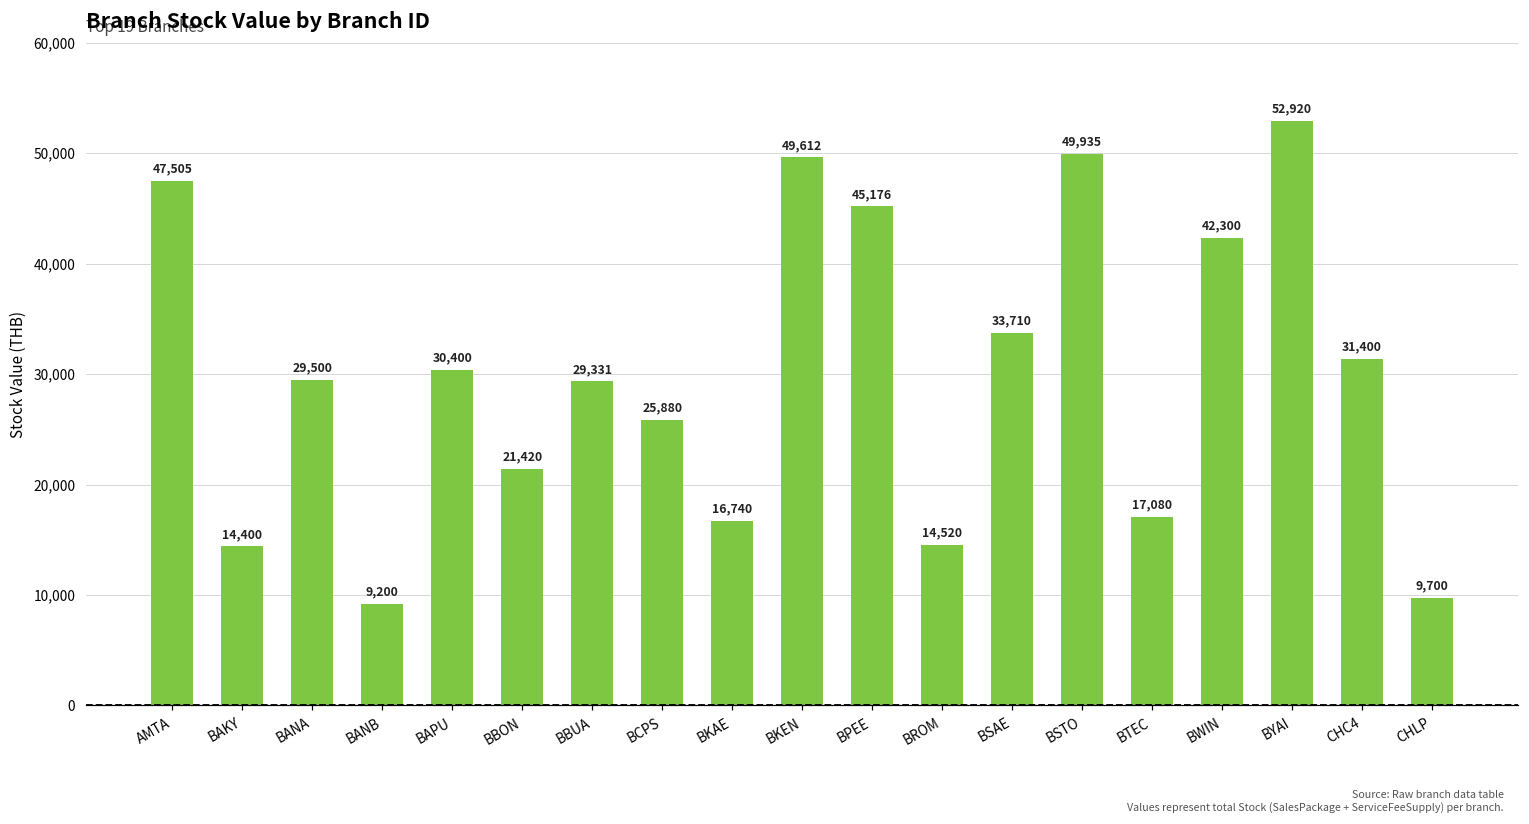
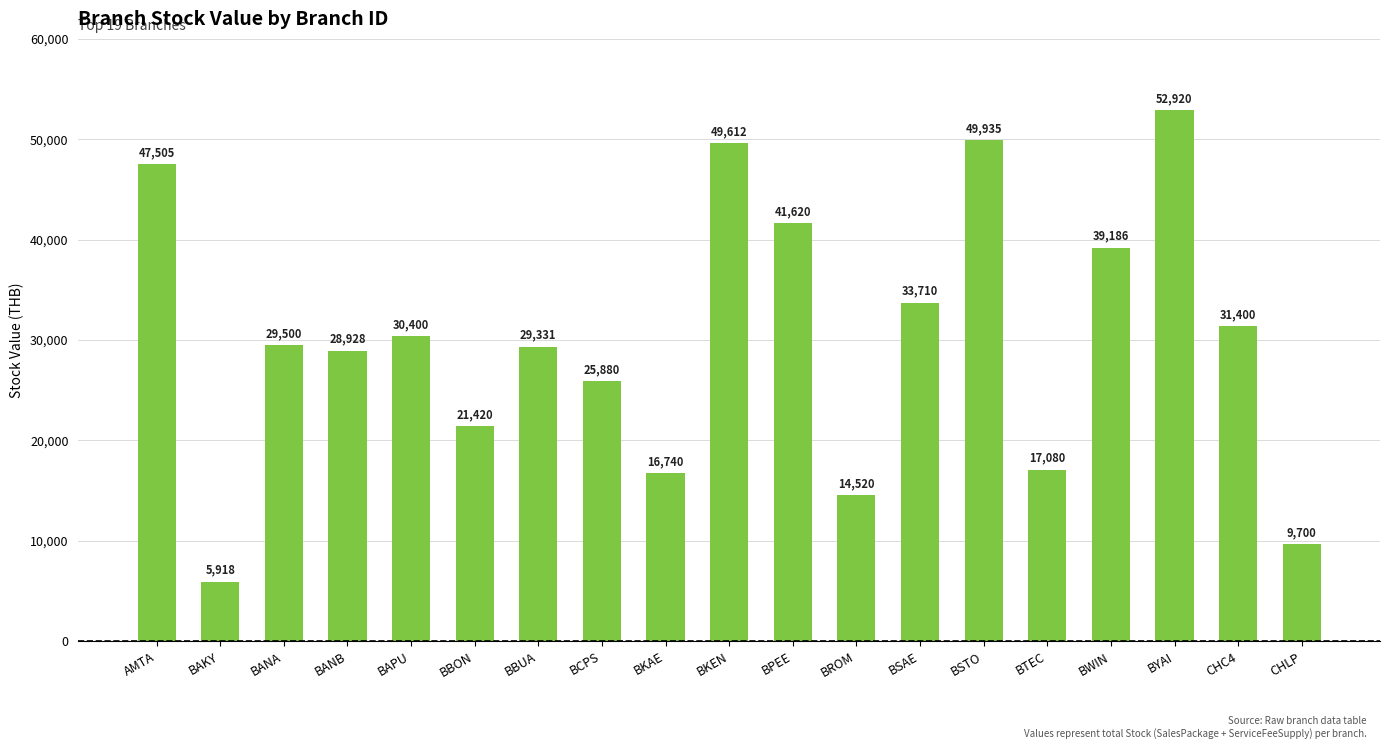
BAKY: 14,400 -> 5,918
BANB: 9,200 -> 28,928
BPEE: 45,176 -> 41,620
BWIN: 42,300 -> 39,186
